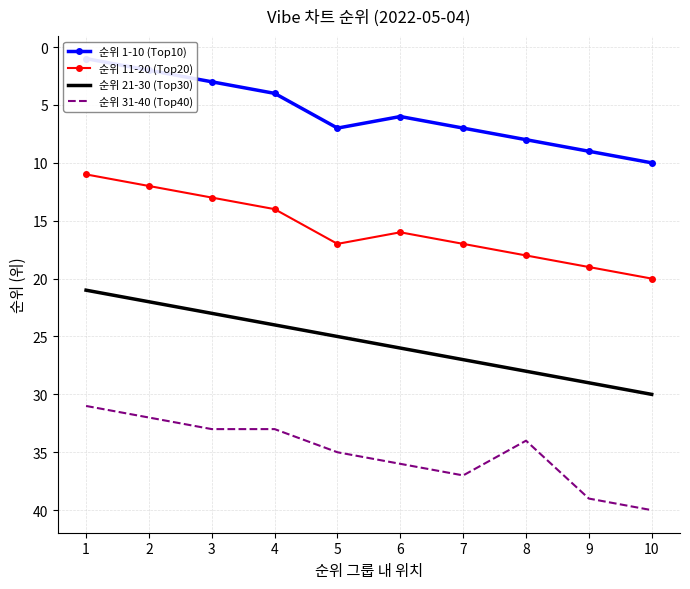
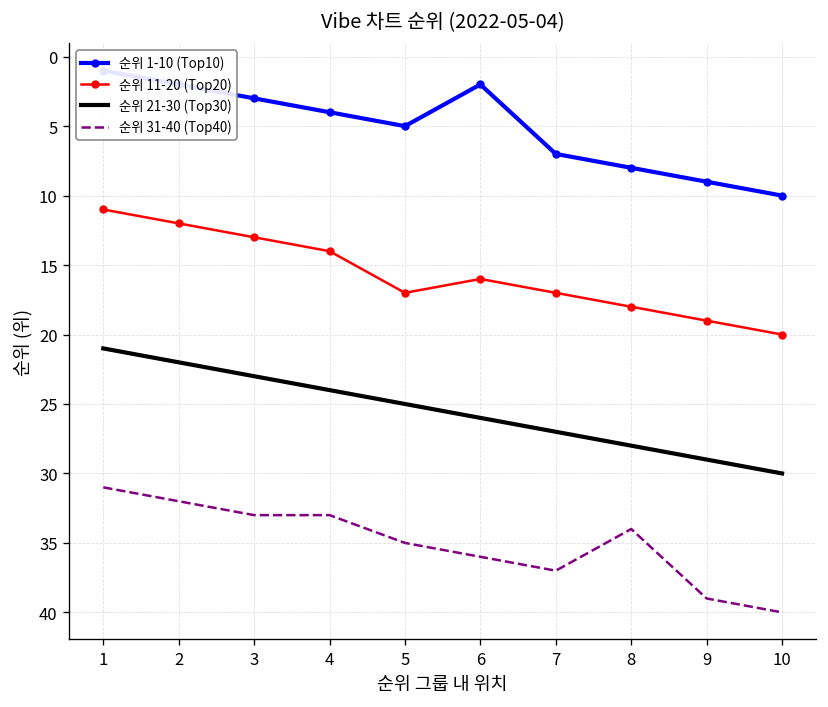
순위 1-10 (Top10), 5: 7 -> 5
순위 1-10 (Top10), 6: 6 -> 2
